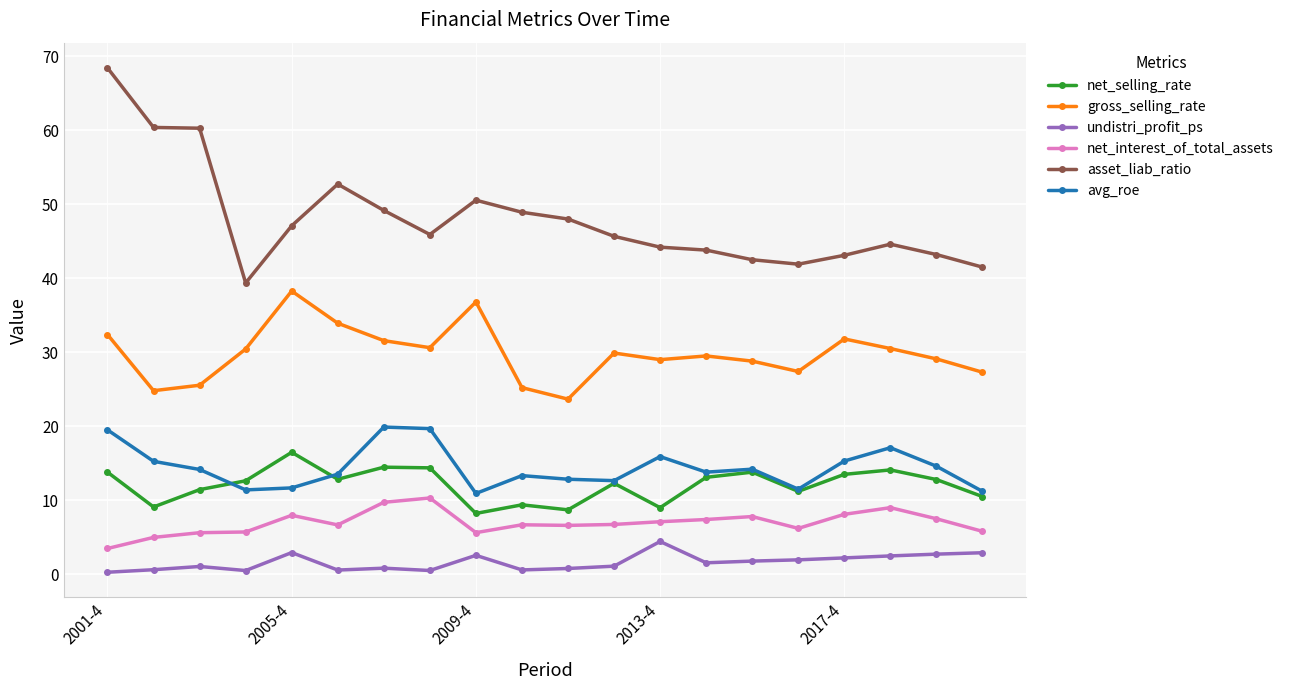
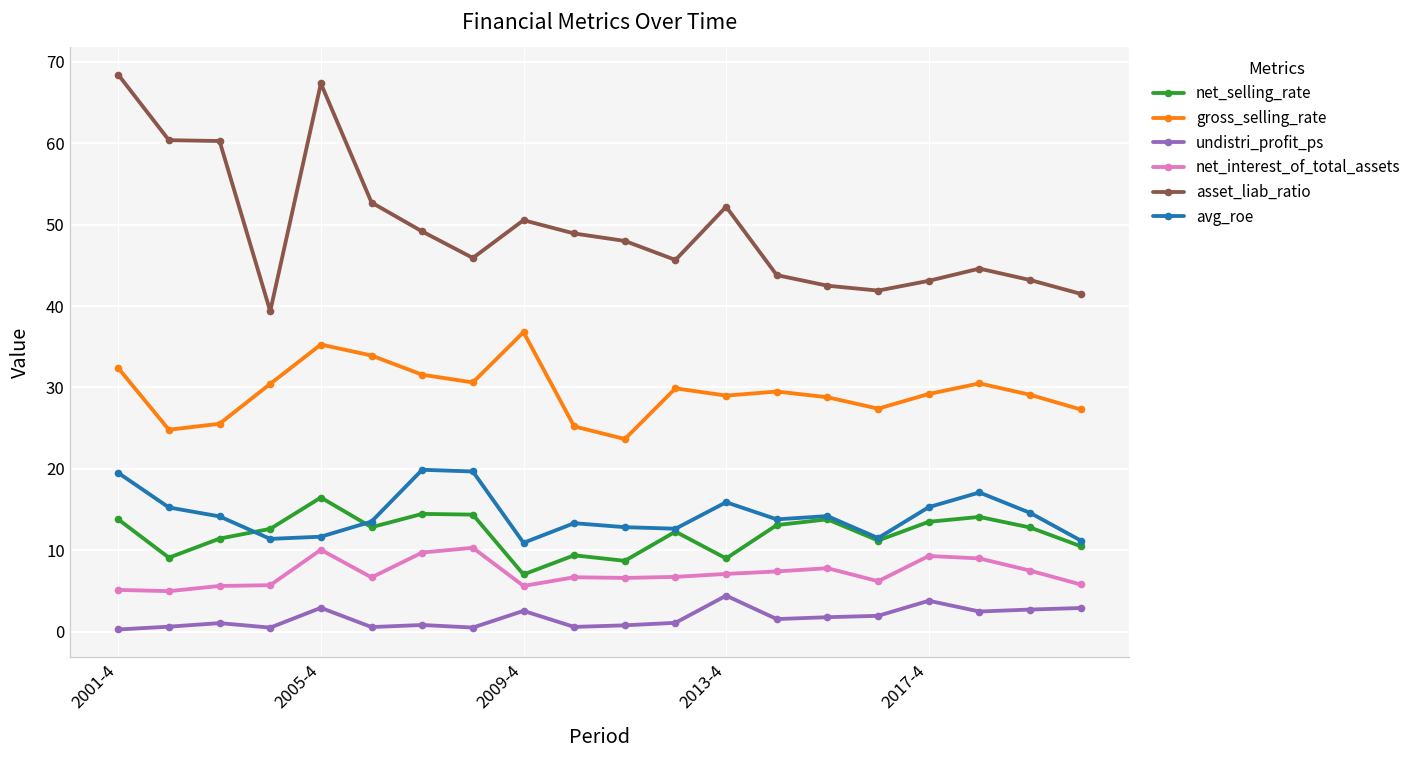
net_interest_of_total_assets, 2001-4: 3 -> 5
gross_selling_rate, 2005-4: 38 -> 35
net_interest_of_total_assets, 2005-4: 8 -> 10
asset_liab_ratio, 2005-4: 47 -> 67
net_selling_rate, 2009-4: 8 -> 7
asset_liab_ratio, 2013-4: 44 -> 52
gross_selling_rate, 2017-4: 32 -> 29
undistri_profit_ps, 2017-4: 2 -> 4
net_interest_of_total_assets, 2017-4: 8 -> 9
